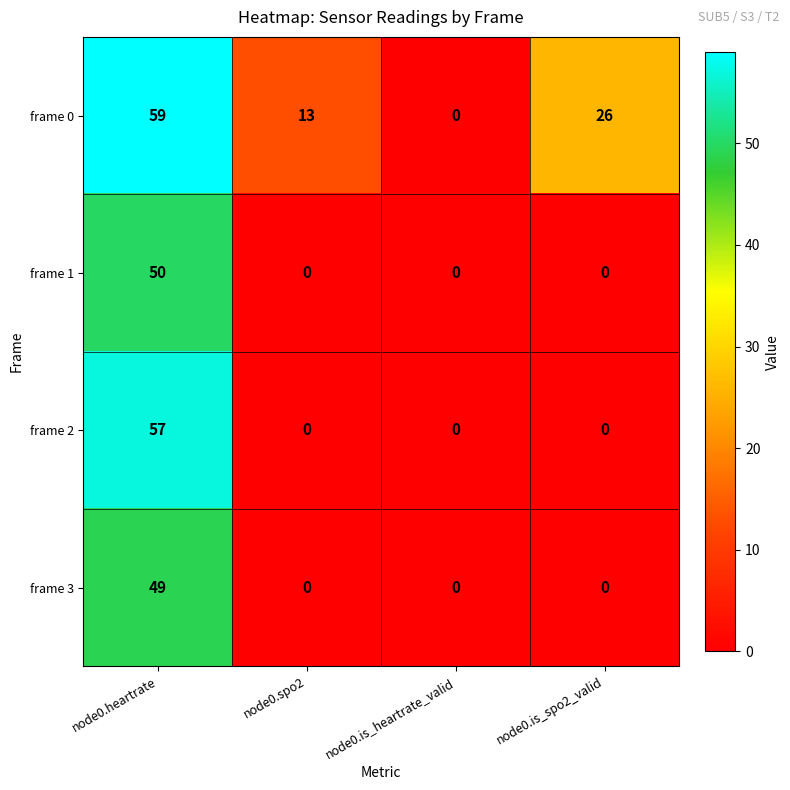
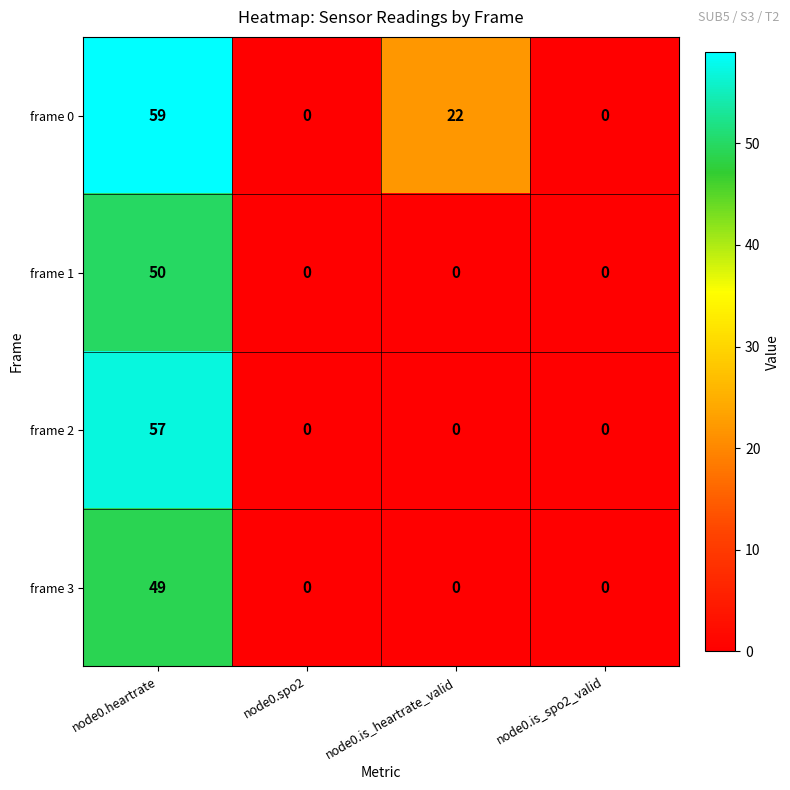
frame 0, node0.spo2: 13 -> 0
frame 0, node0.is_heartrate_valid: 0 -> 22
frame 0, node0.is_spo2_valid: 26 -> 0
